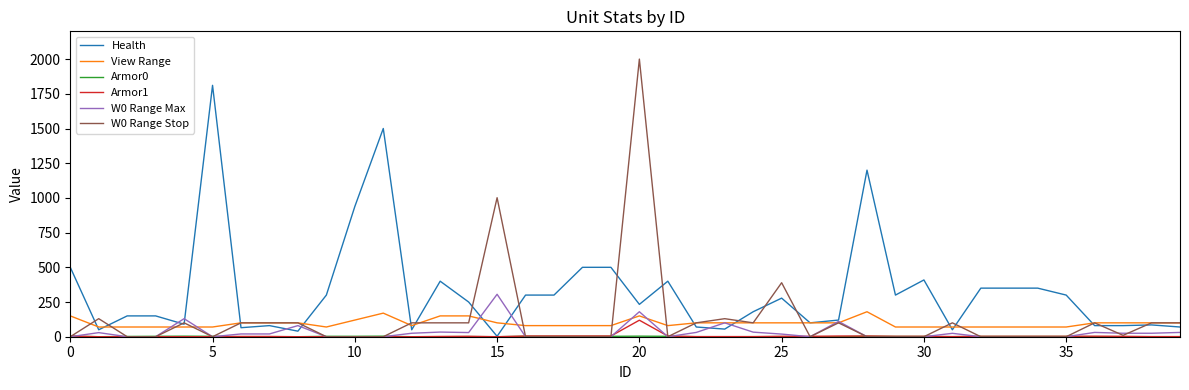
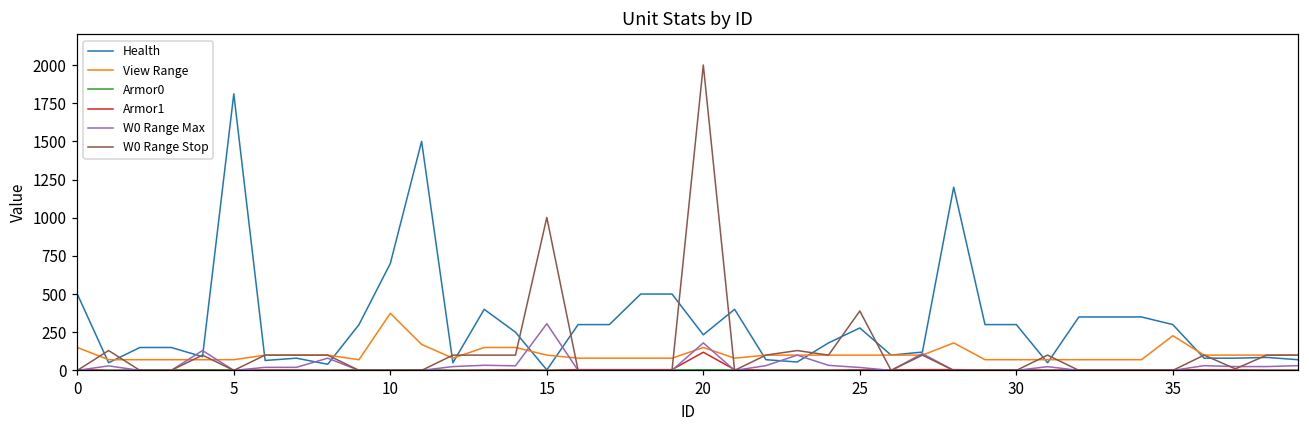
Health, 10: 940 -> 700
View Range, 10: 120 -> 370
Health, 30: 410 -> 300
View Range, 35: 70 -> 230
